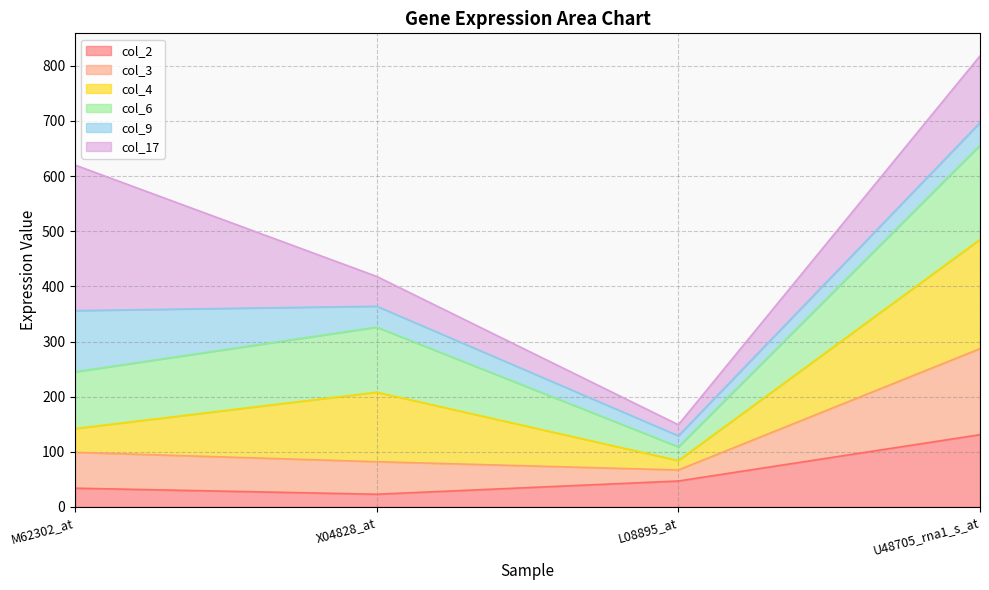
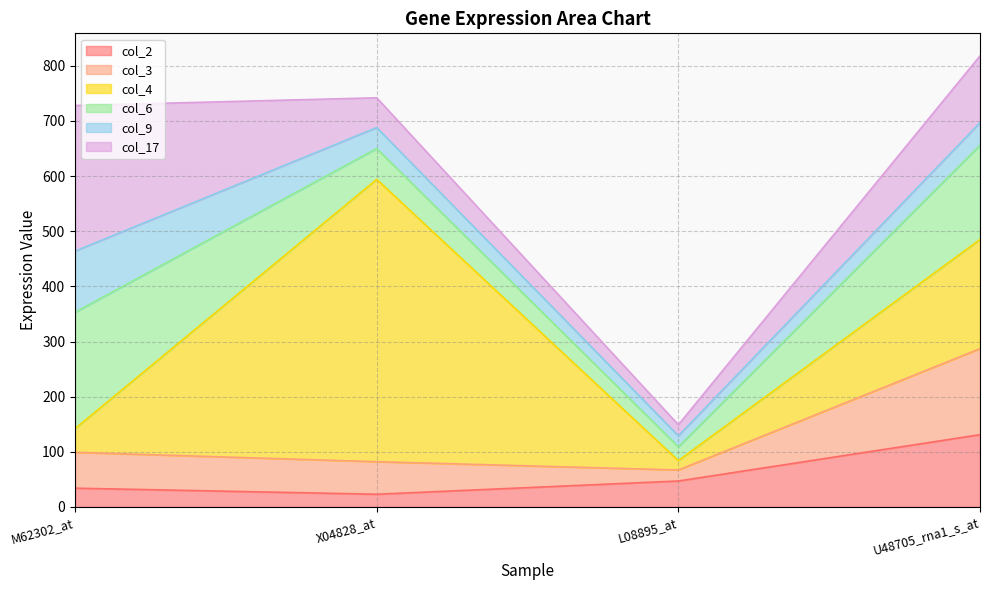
col_6, M62302_at: 100 -> 210
col_4, X04828_at: 130 -> 510
col_6, X04828_at: 120 -> 60
